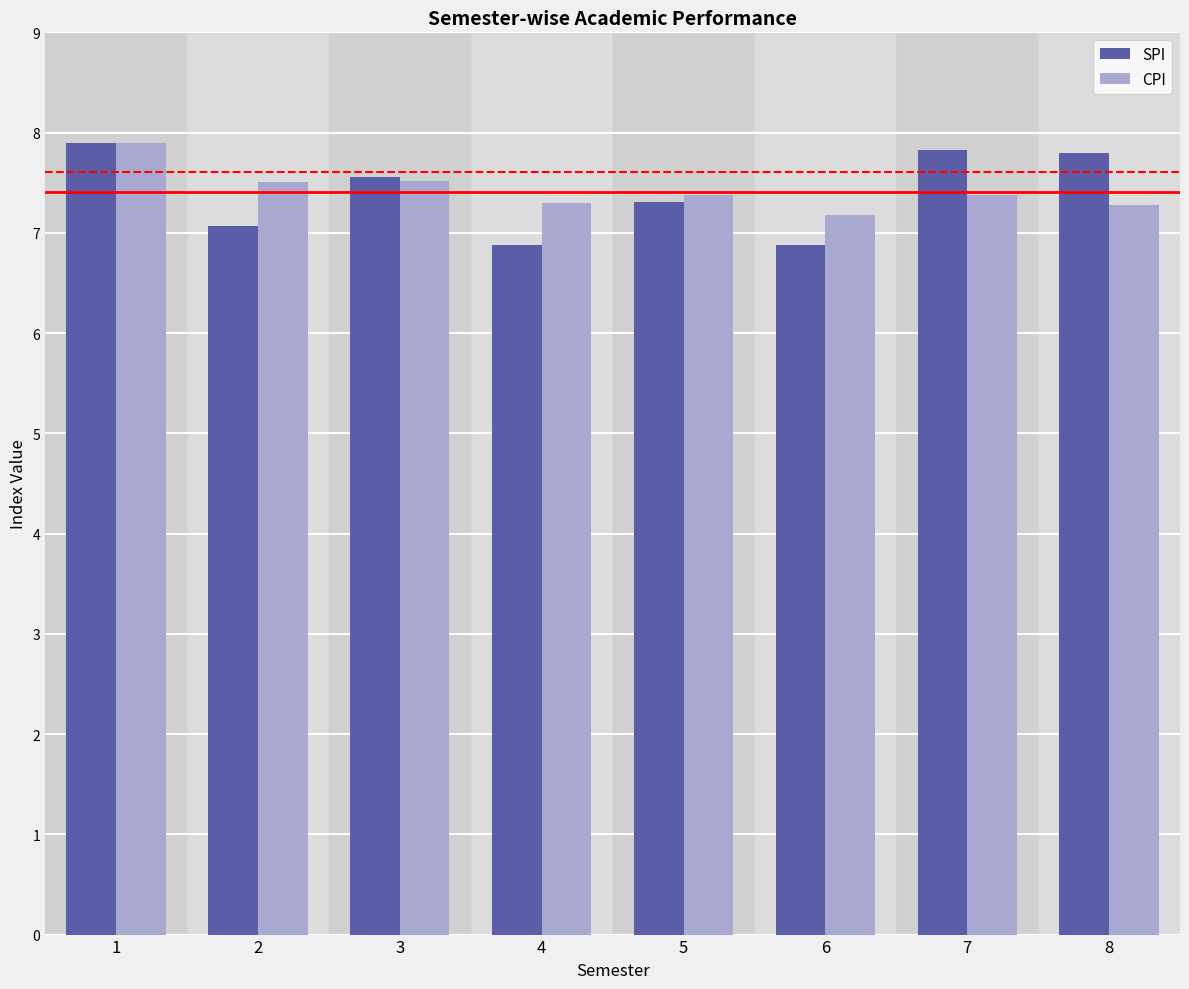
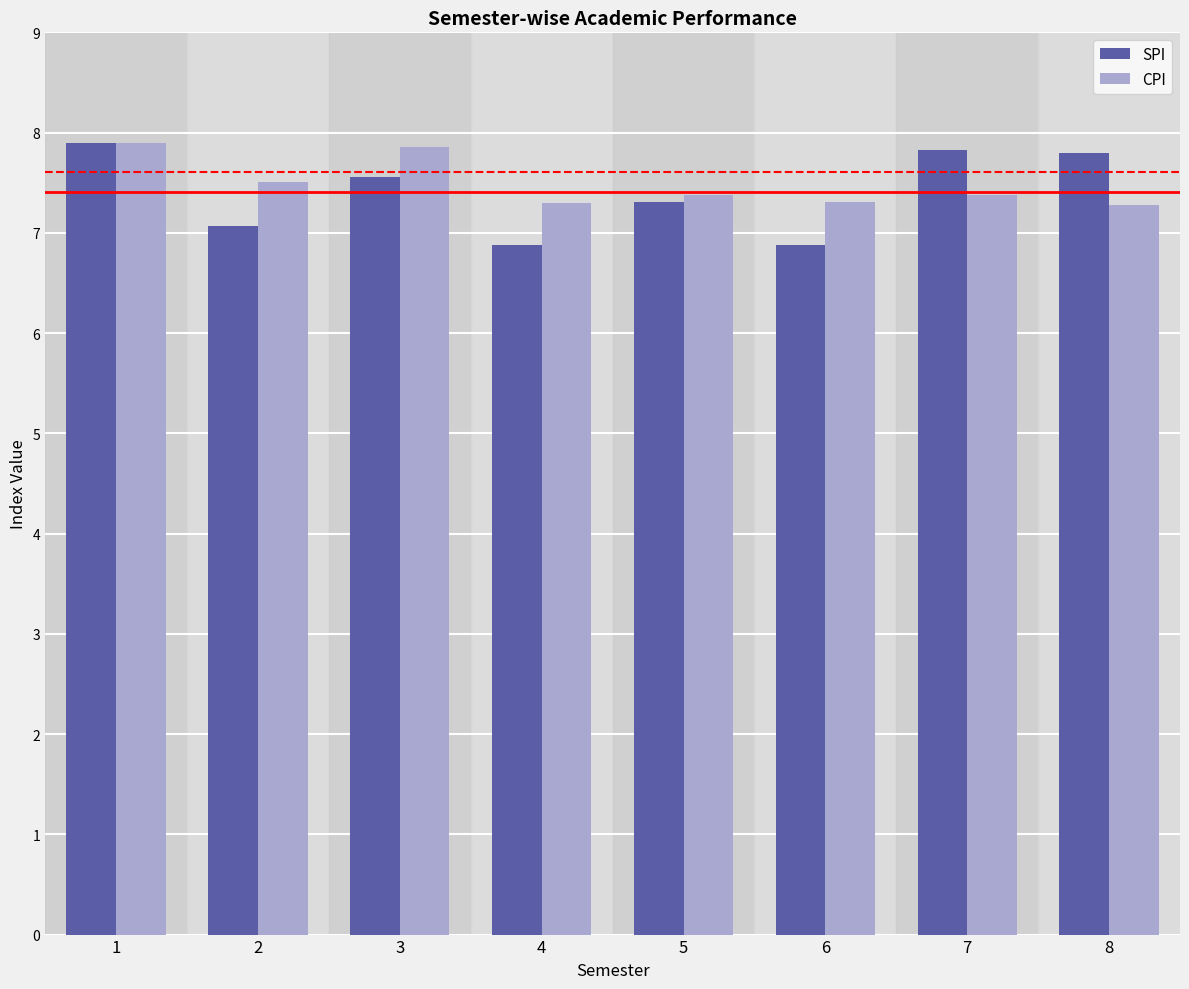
CPI, 3: 7.52 -> 7.86
CPI, 6: 7.18 -> 7.31
